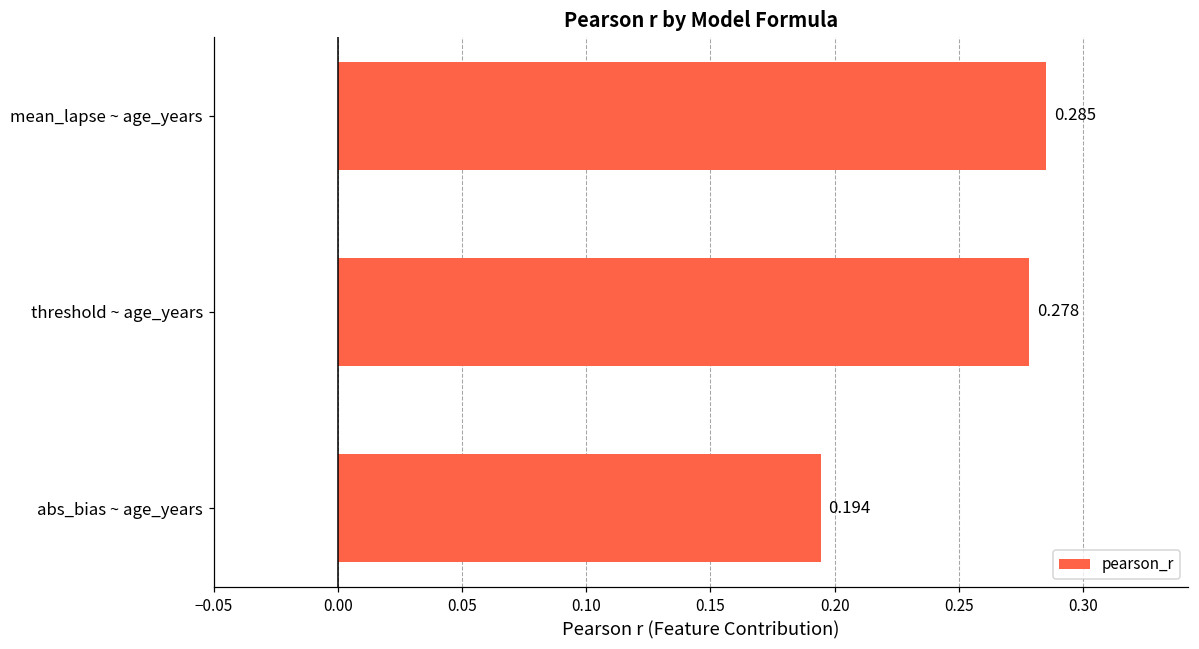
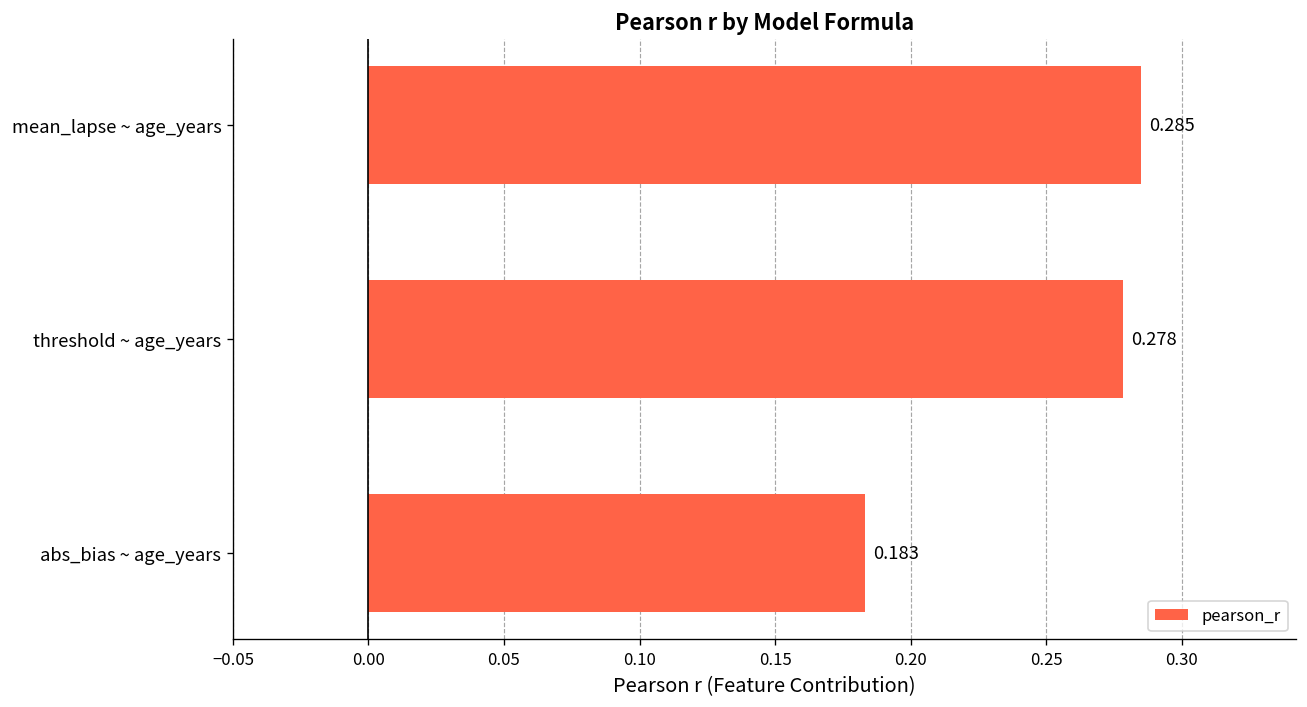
abs_bias ~ age_years: 0.194 -> 0.183
